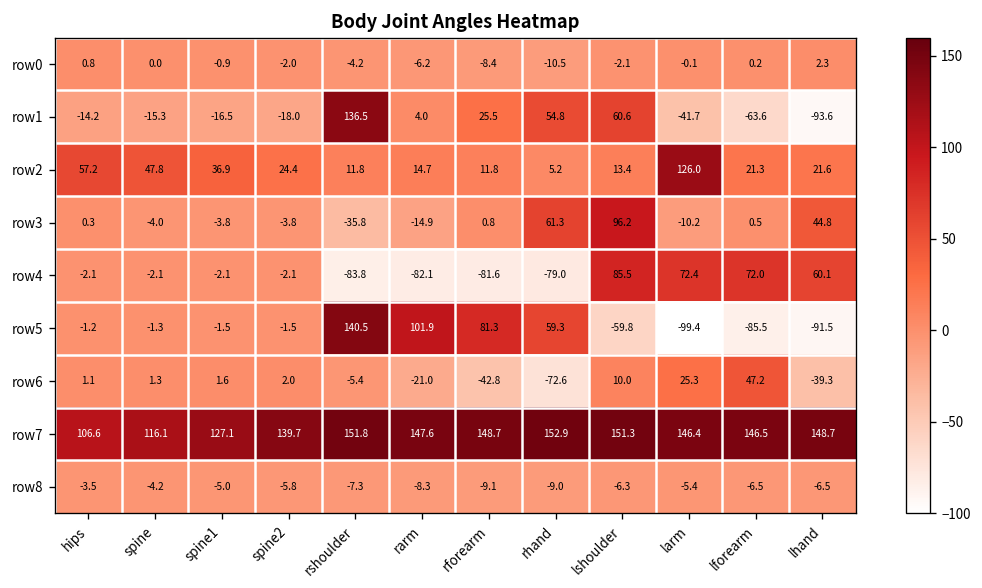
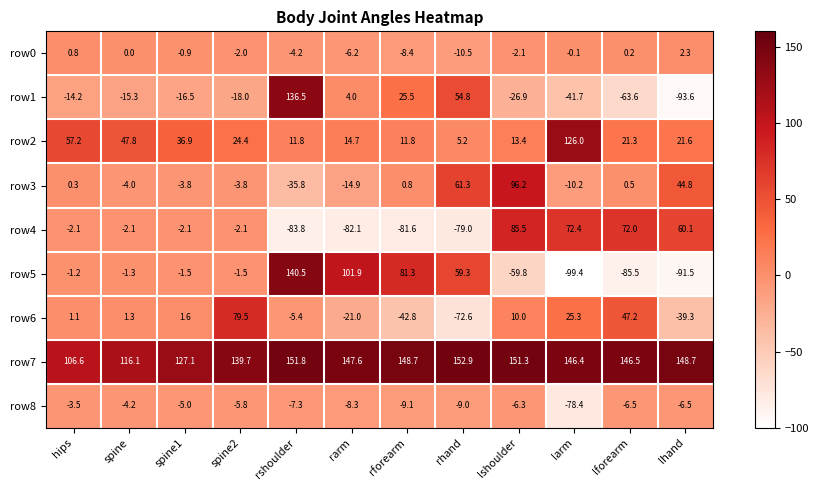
row1, lshoulder: 60.6 -> -26.9
row6, spine2: 2.0 -> 79.5
row8, larm: -5.4 -> -78.4
